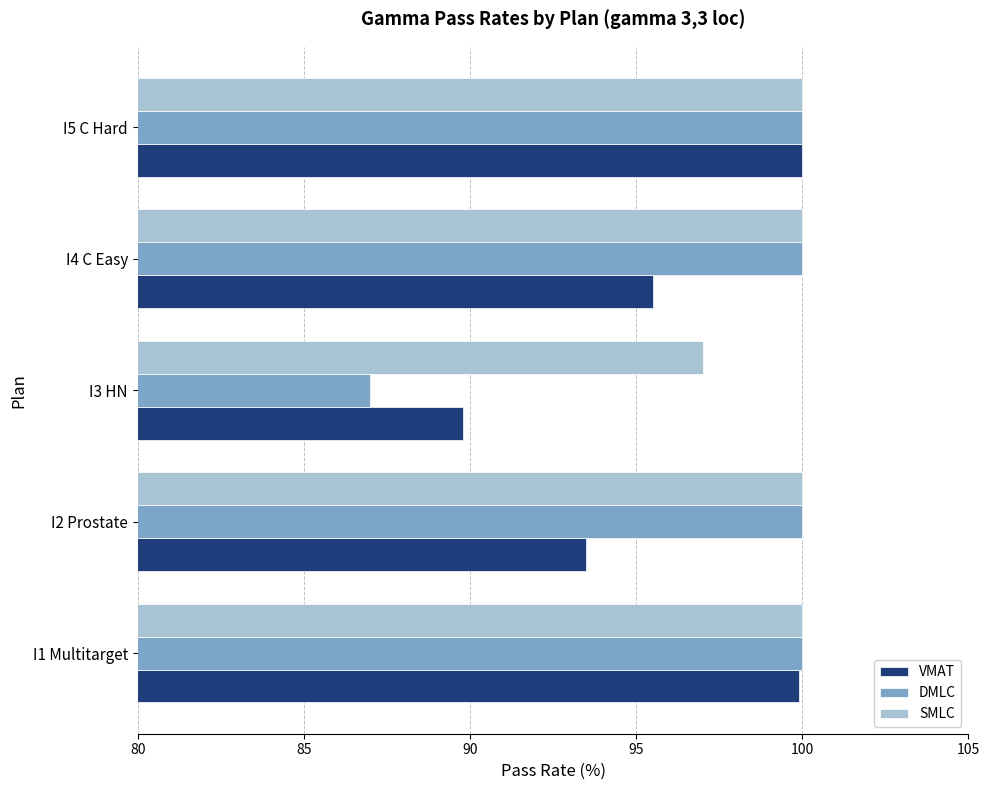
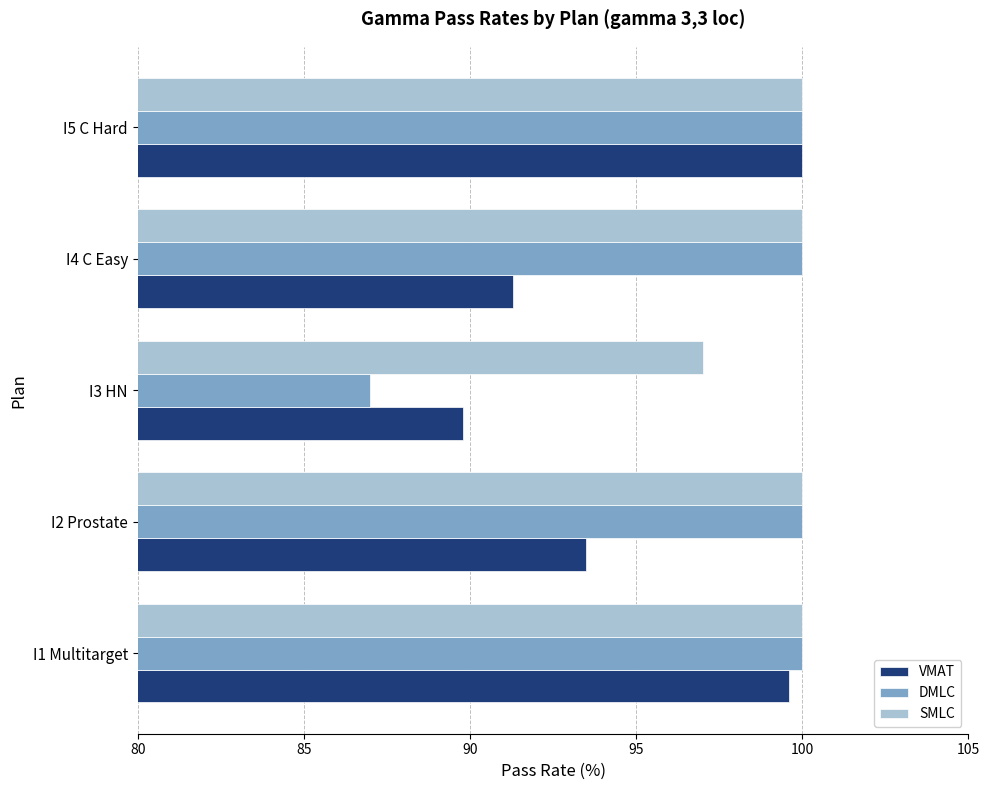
VMAT, I4 C Easy: 95.5 -> 91.3
VMAT, I1 Multitarget: 99.9 -> 99.6
